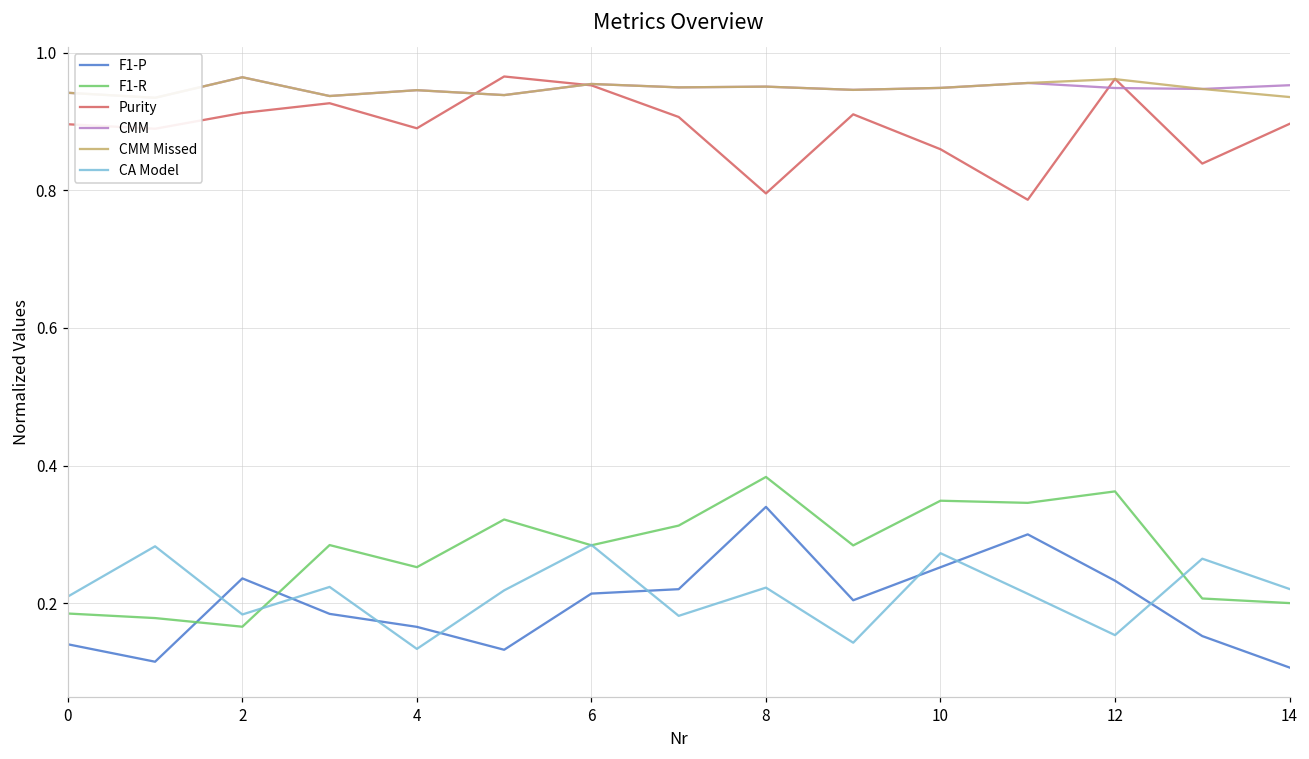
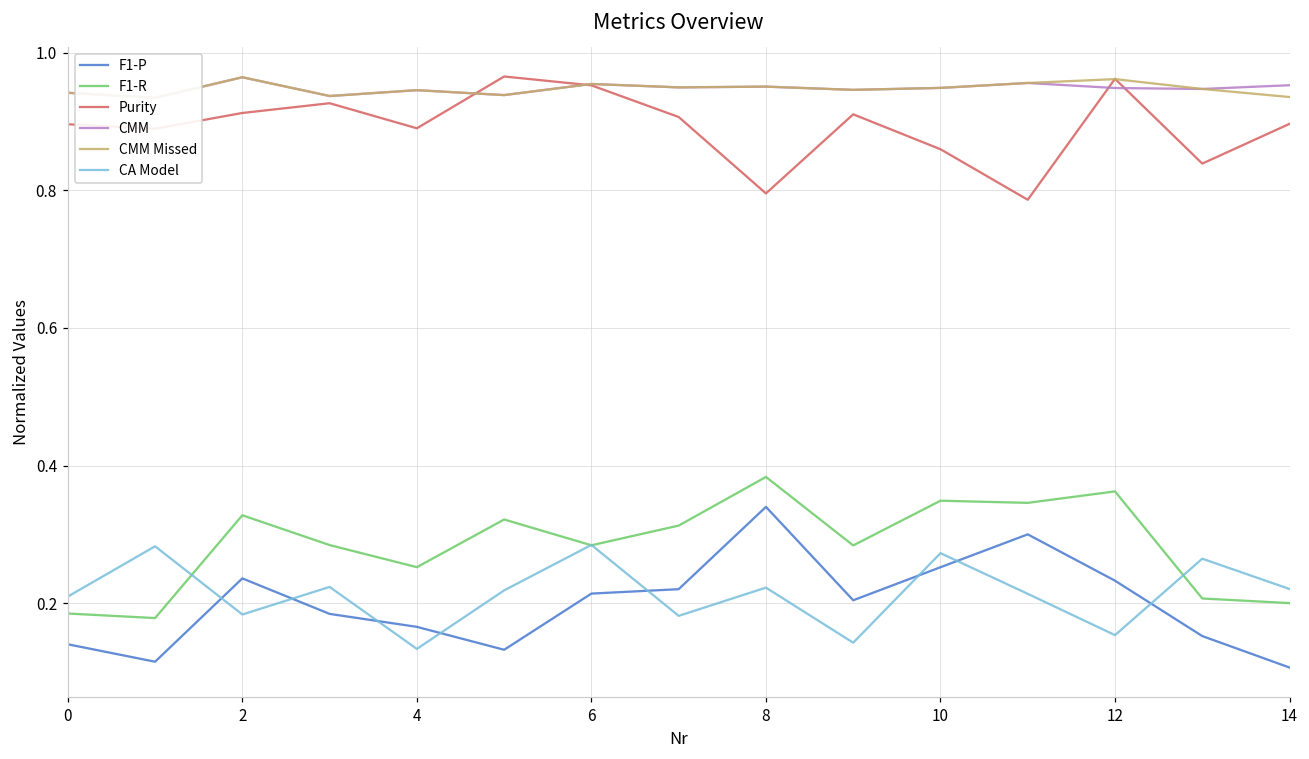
F1-R, 2: 0.17 -> 0.33
